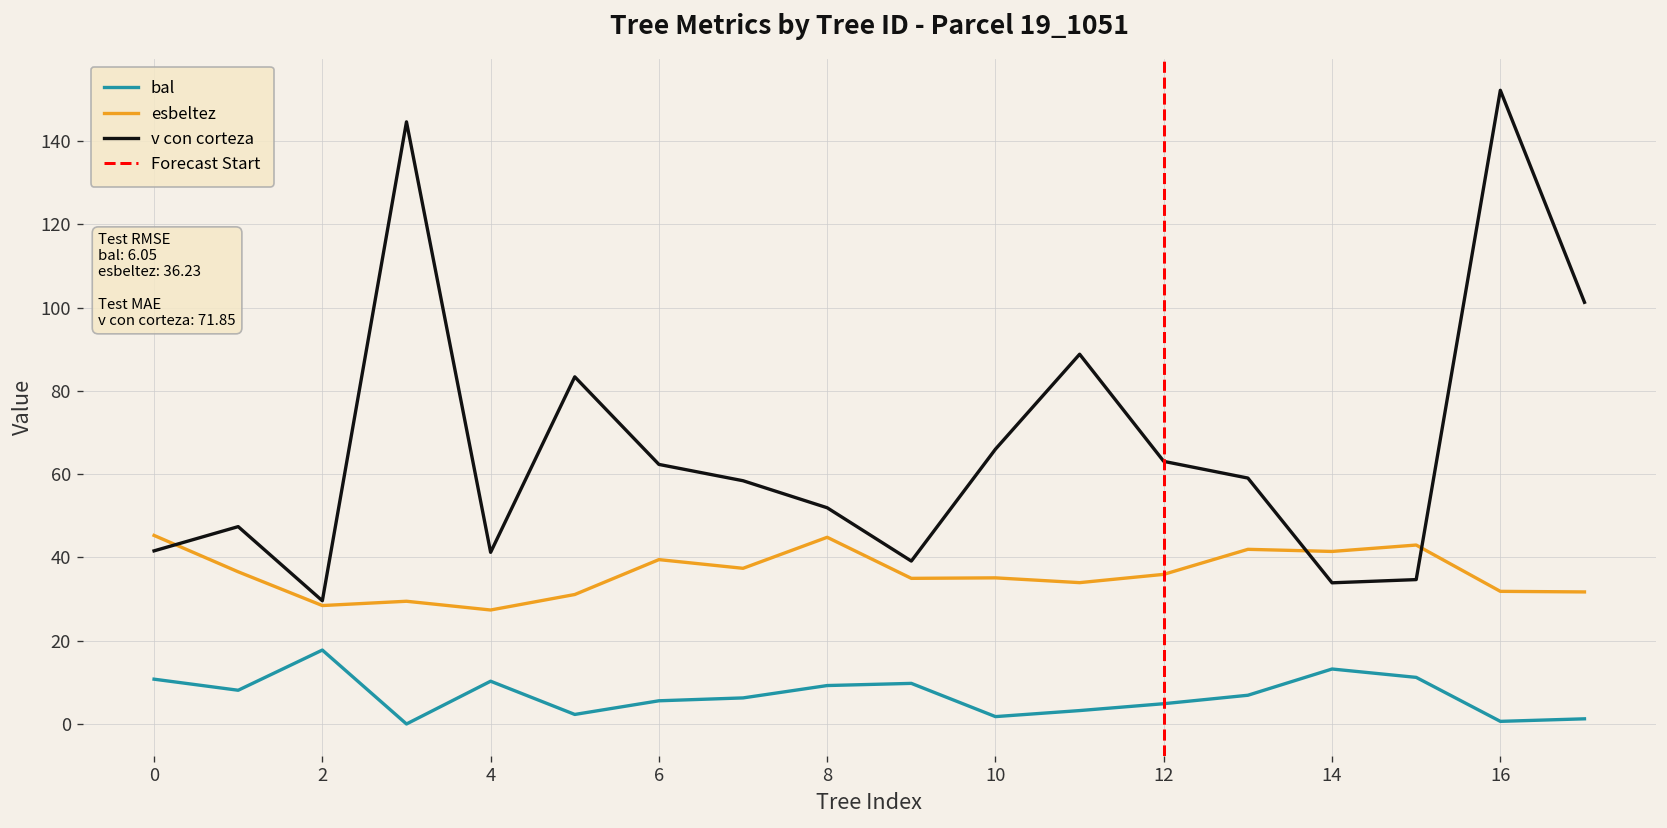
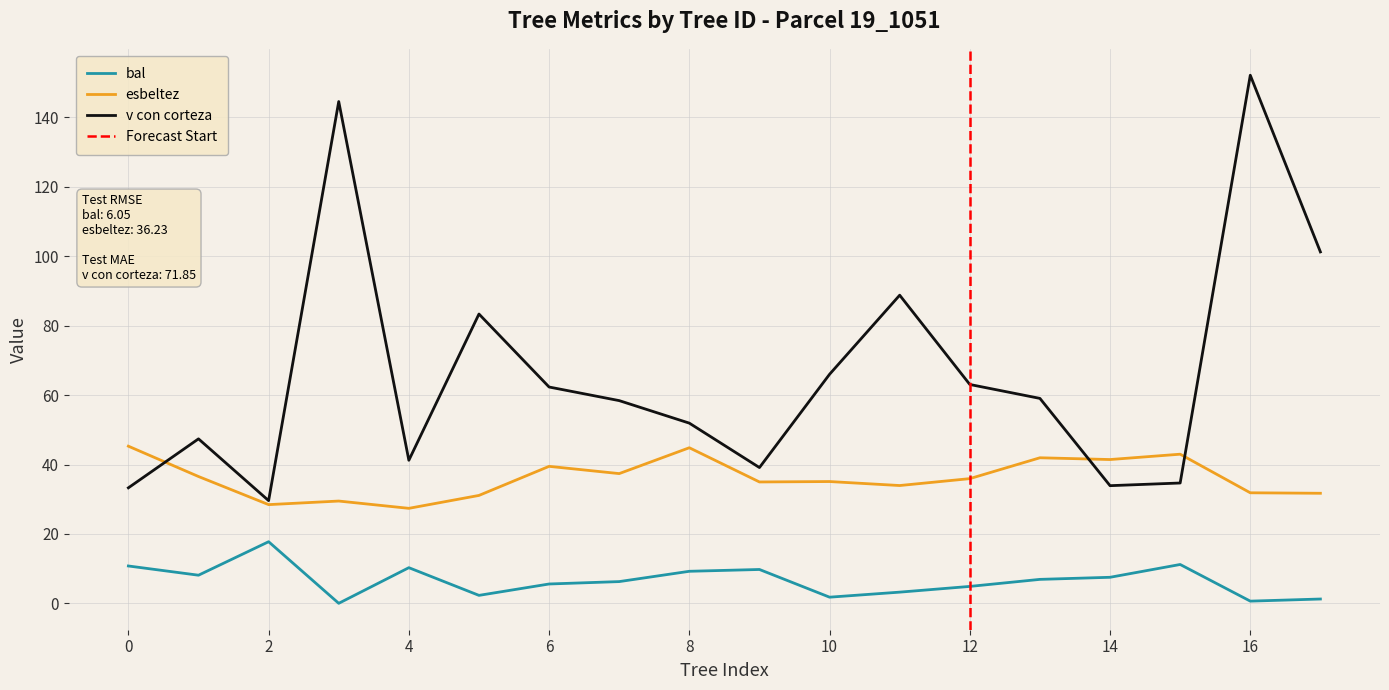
v con corteza, 0: 42 -> 33
bal, 14: 13 -> 8
